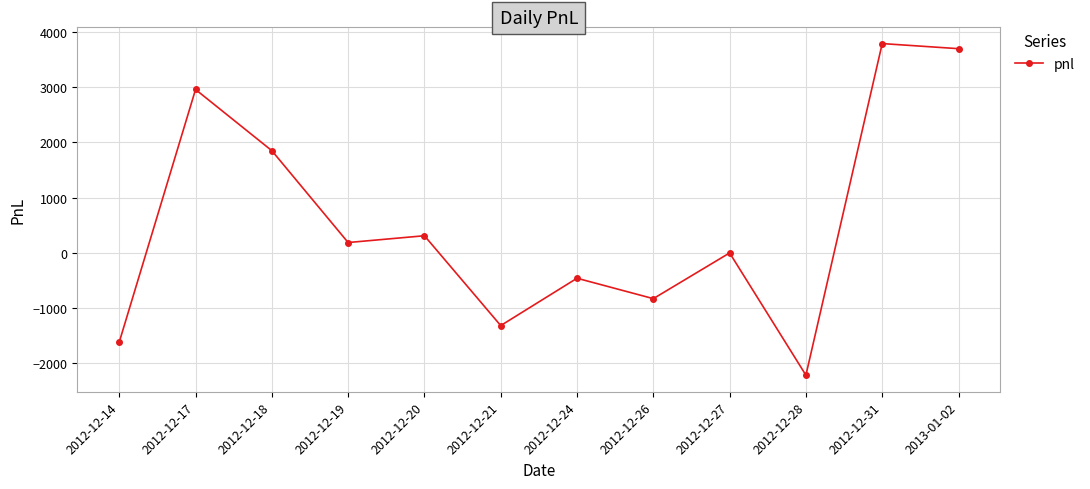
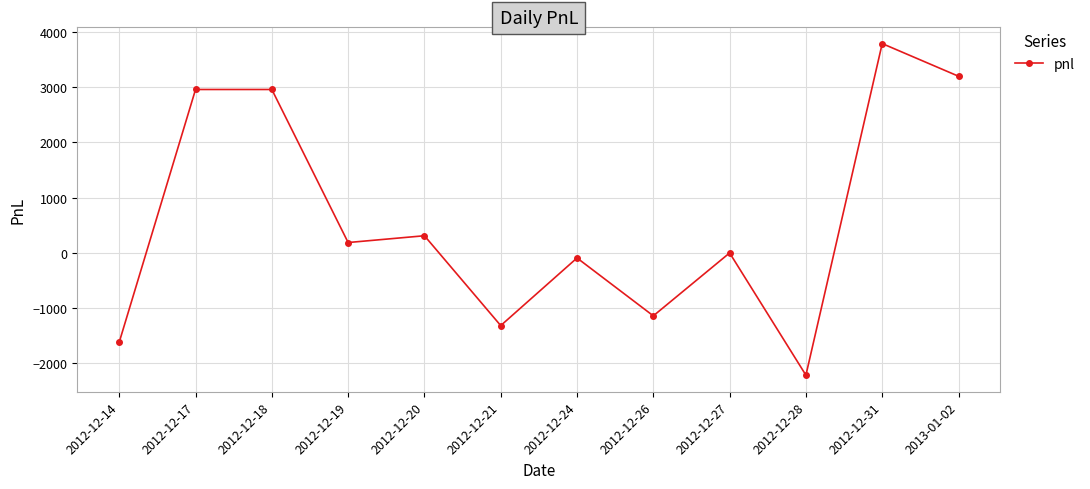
2012-12-18: 1900 -> 3000
2012-12-24: -500 -> -100
2012-12-26: -800 -> -1100
2013-01-02: 3700 -> 3200
